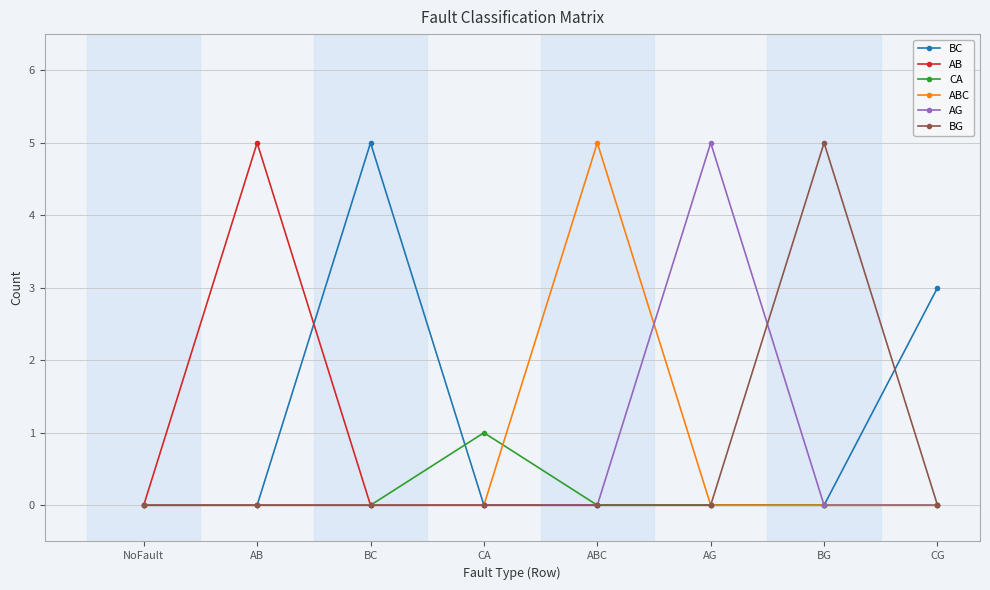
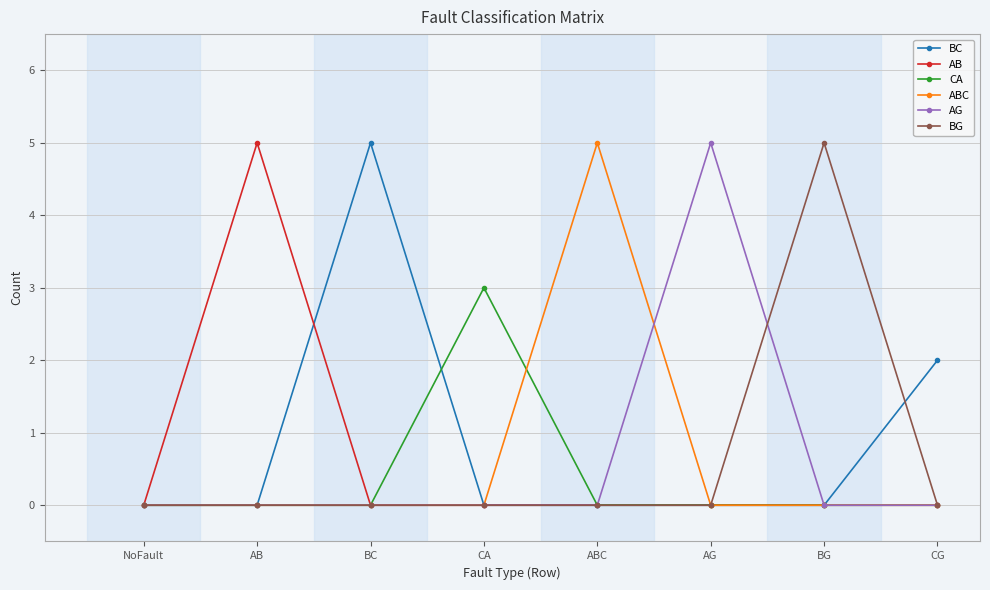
CA, CA: 1 -> 3
BC, CG: 3 -> 2
